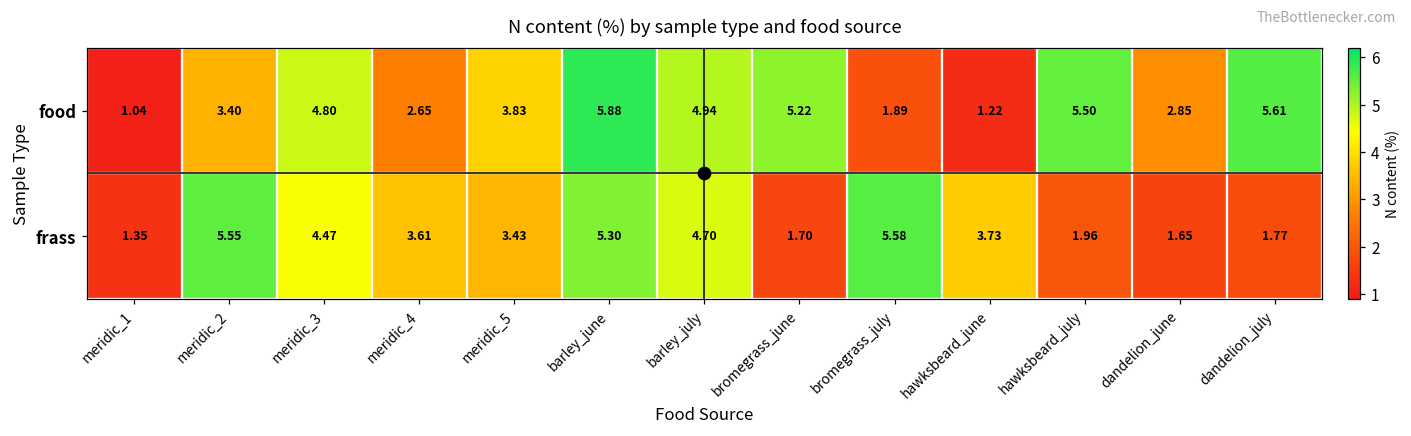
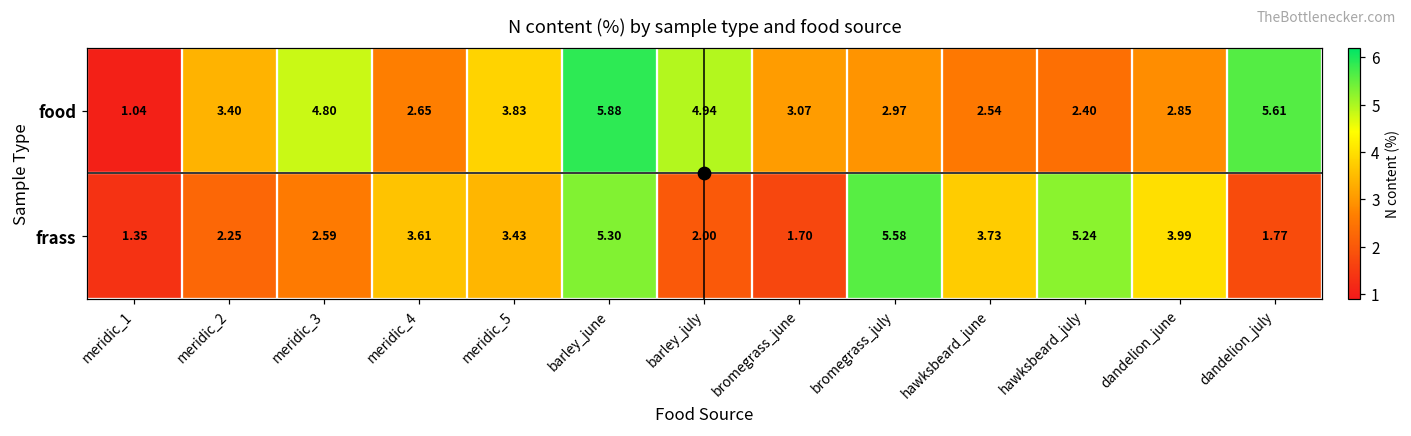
food, bromegrass_june: 5.22 -> 3.07
food, bromegrass_july: 1.89 -> 2.97
food, hawksbeard_june: 1.22 -> 2.54
food, hawksbeard_july: 5.50 -> 2.40
frass, meridic_2: 5.55 -> 2.25
frass, meridic_3: 4.47 -> 2.59
frass, barley_july: 4.70 -> 2.00
frass, hawksbeard_july: 1.96 -> 5.24
frass, dandelion_june: 1.65 -> 3.99
